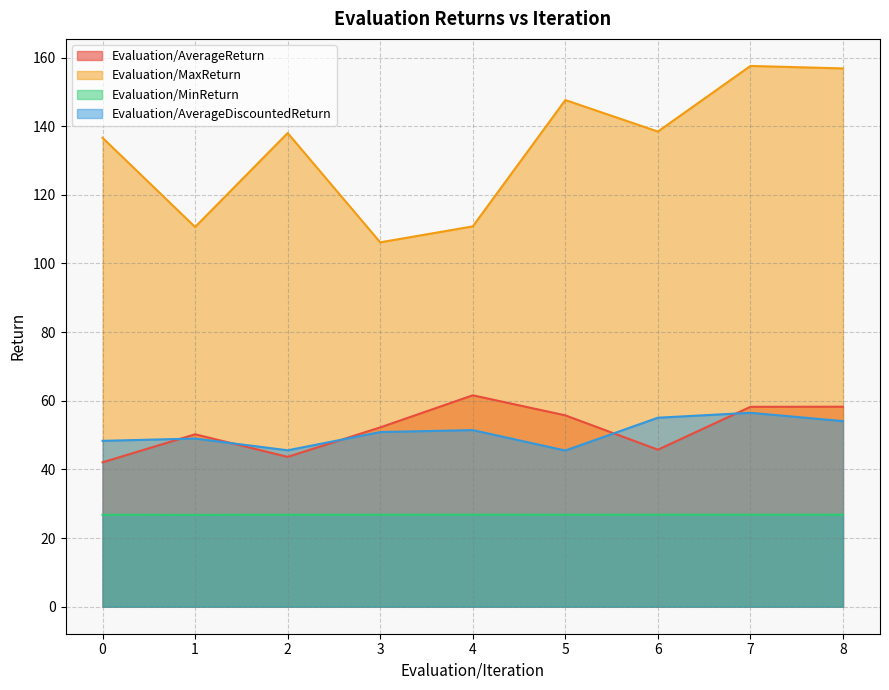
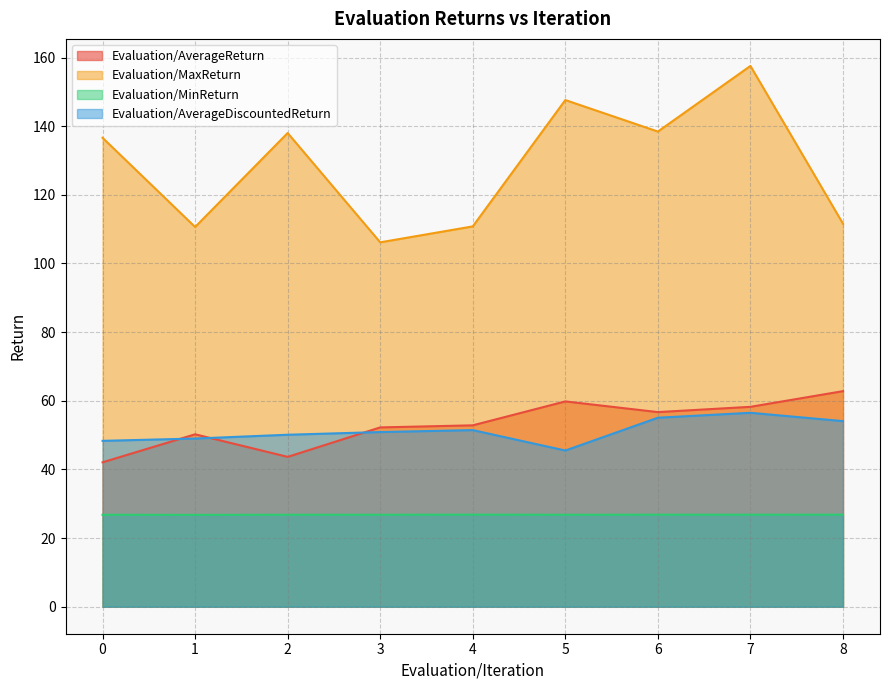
Evaluation/AverageDiscountedReturn, 2: 46 -> 50
Evaluation/AverageReturn, 4: 62 -> 53
Evaluation/AverageReturn, 5: 56 -> 60
Evaluation/AverageReturn, 6: 46 -> 57
Evaluation/AverageReturn, 8: 58 -> 63
Evaluation/MaxReturn, 8: 157 -> 112
